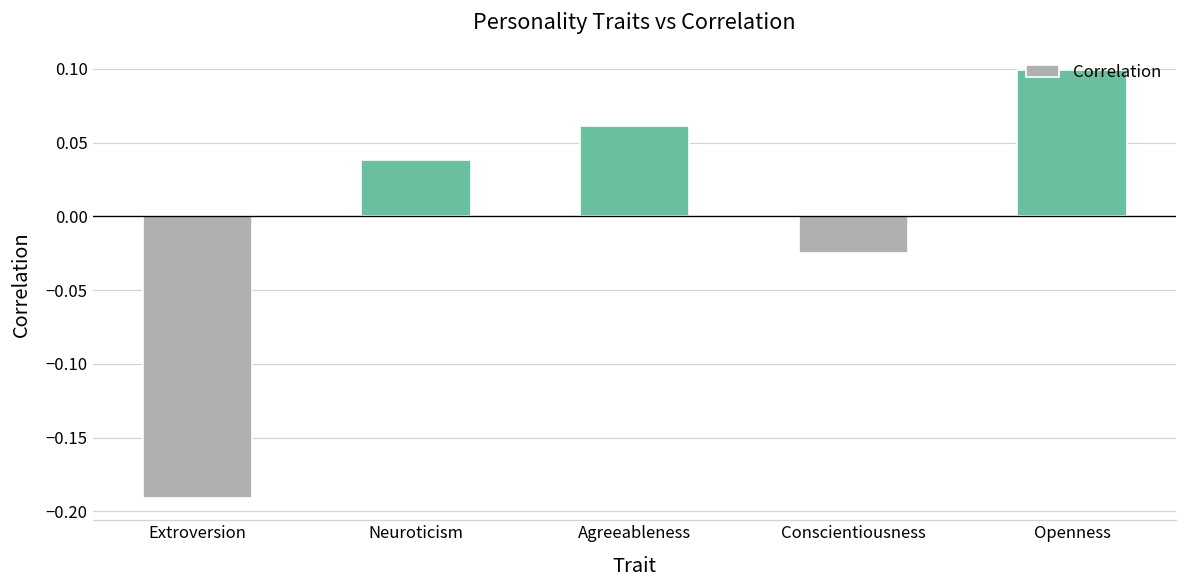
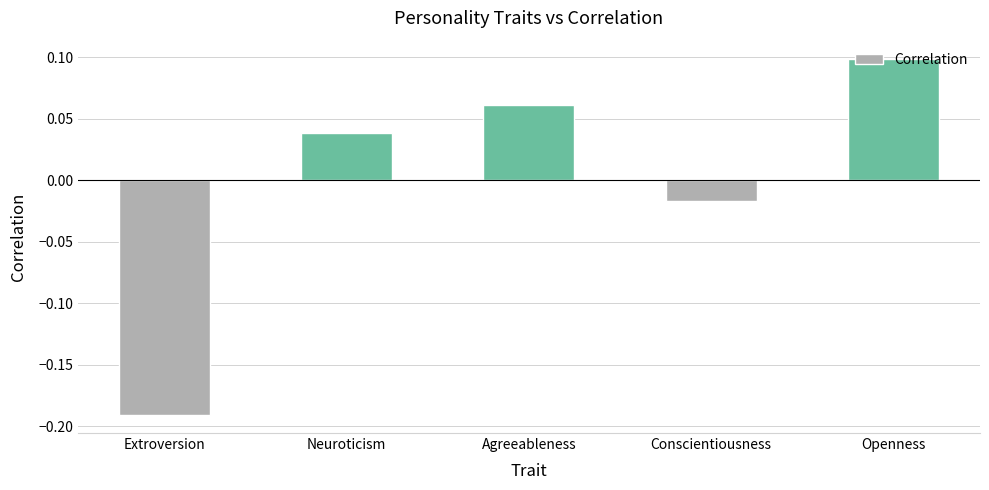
Conscientiousness: -0.025 -> -0.017
